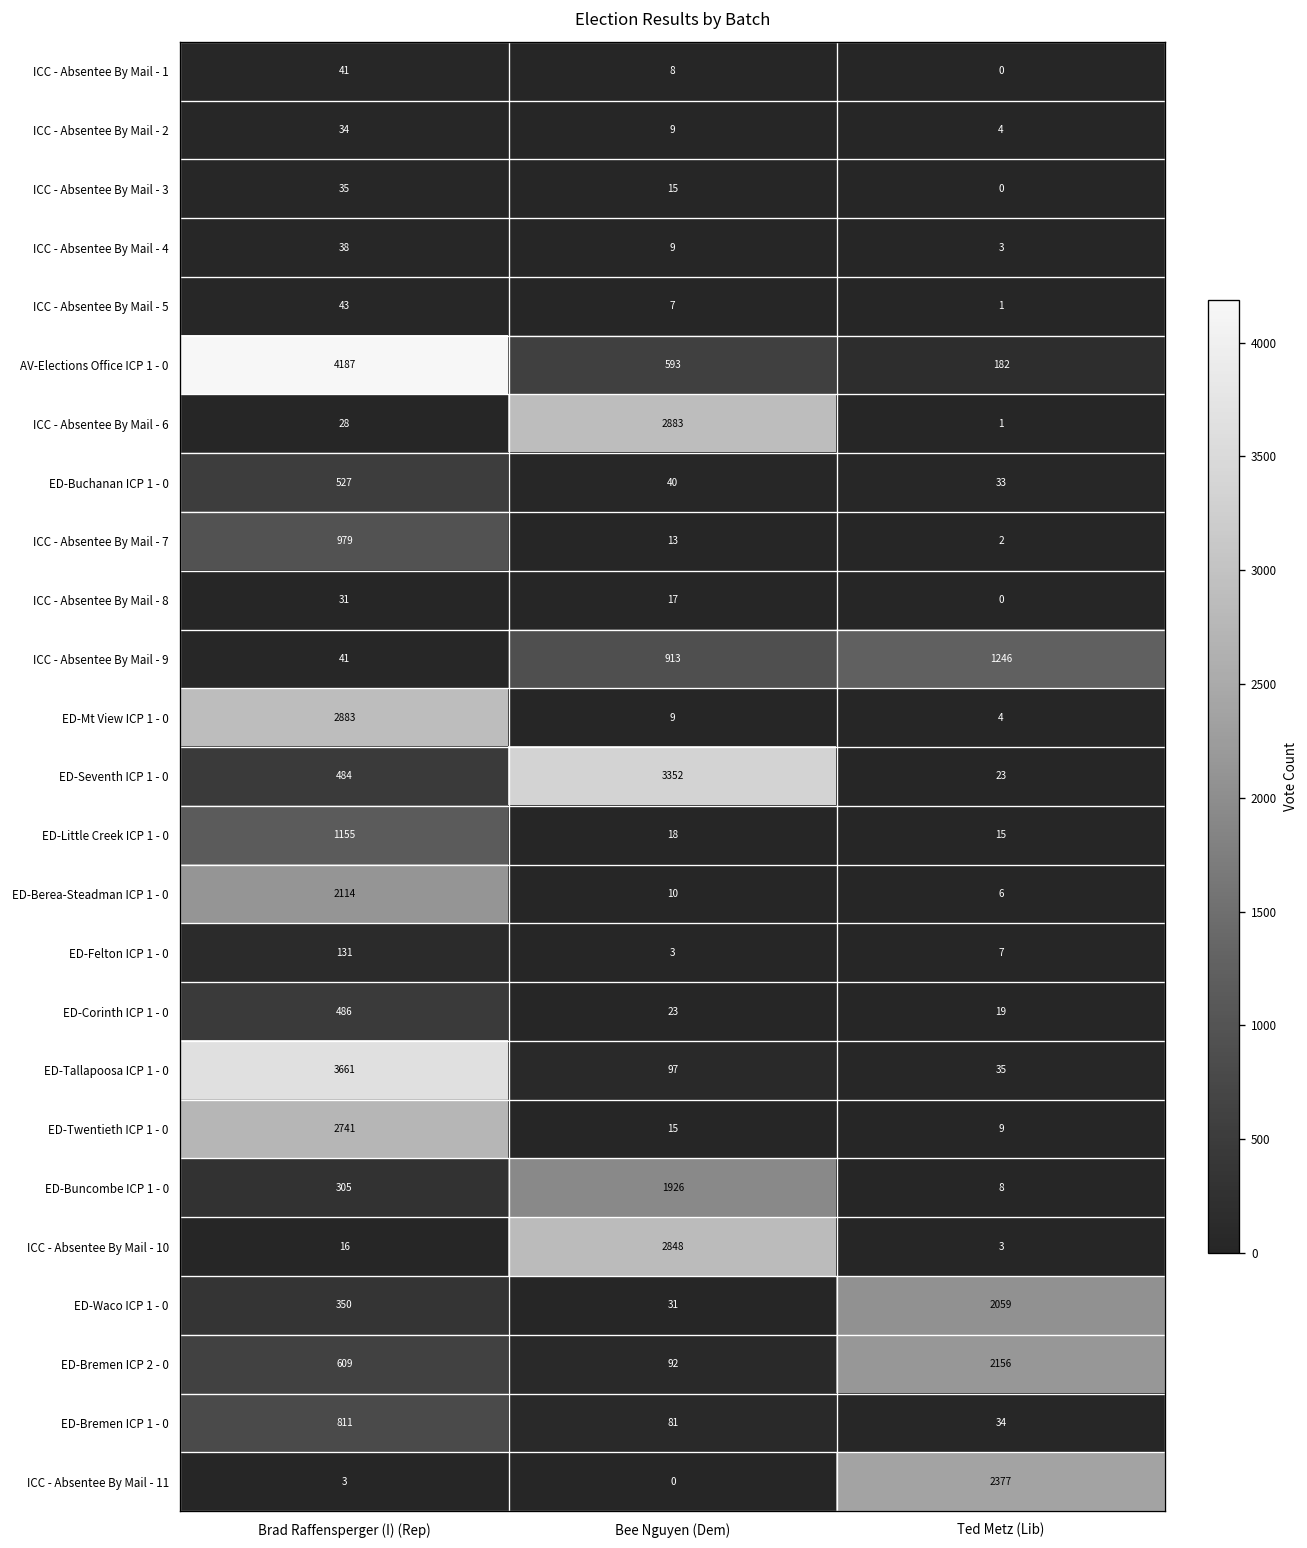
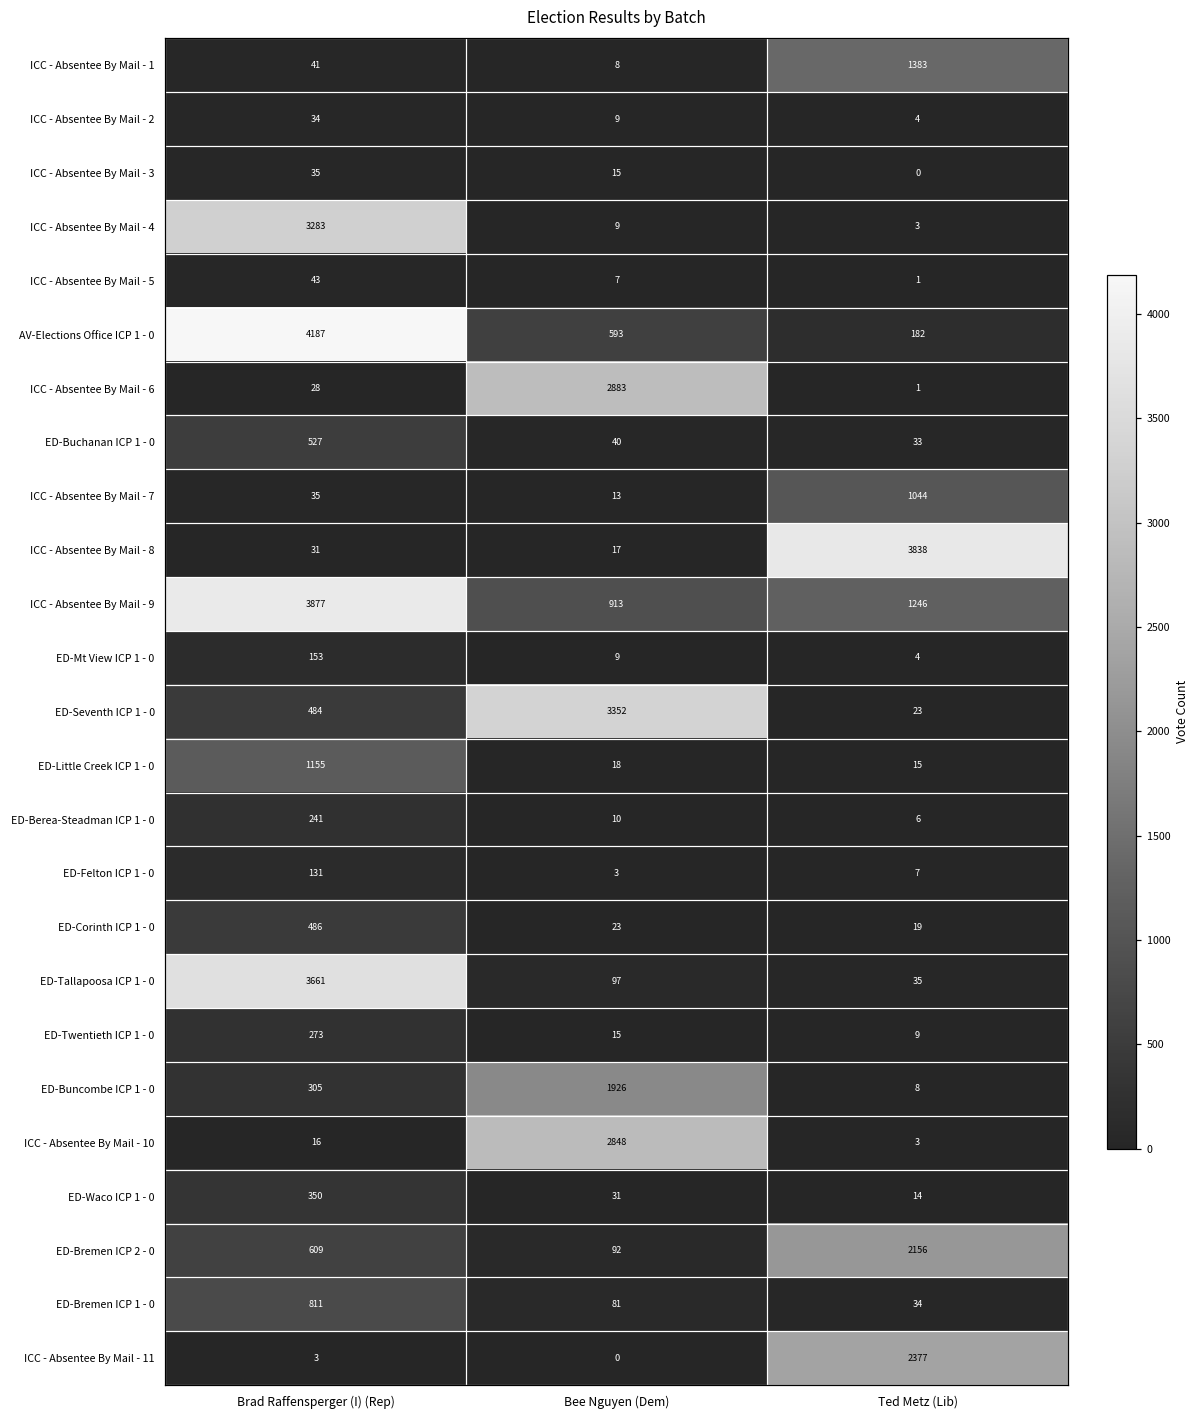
ICC - Absentee By Mail - 1, Ted Metz (Lib): 0 -> 1383
ICC - Absentee By Mail - 4, Brad Raffensperger (I) (Rep): 38 -> 3283
ICC - Absentee By Mail - 7, Brad Raffensperger (I) (Rep): 979 -> 35
ICC - Absentee By Mail - 7, Ted Metz (Lib): 2 -> 1044
ICC - Absentee By Mail - 8, Ted Metz (Lib): 0 -> 3838
ICC - Absentee By Mail - 9, Brad Raffensperger (I) (Rep): 41 -> 3877
ED-Mt View ICP 1 - 0, Brad Raffensperger (I) (Rep): 2883 -> 153
ED-Berea-Steadman ICP 1 - 0, Brad Raffensperger (I) (Rep): 2114 -> 241
ED-Twentieth ICP 1 - 0, Brad Raffensperger (I) (Rep): 2741 -> 273
ED-Waco ICP 1 - 0, Ted Metz (Lib): 2059 -> 14
